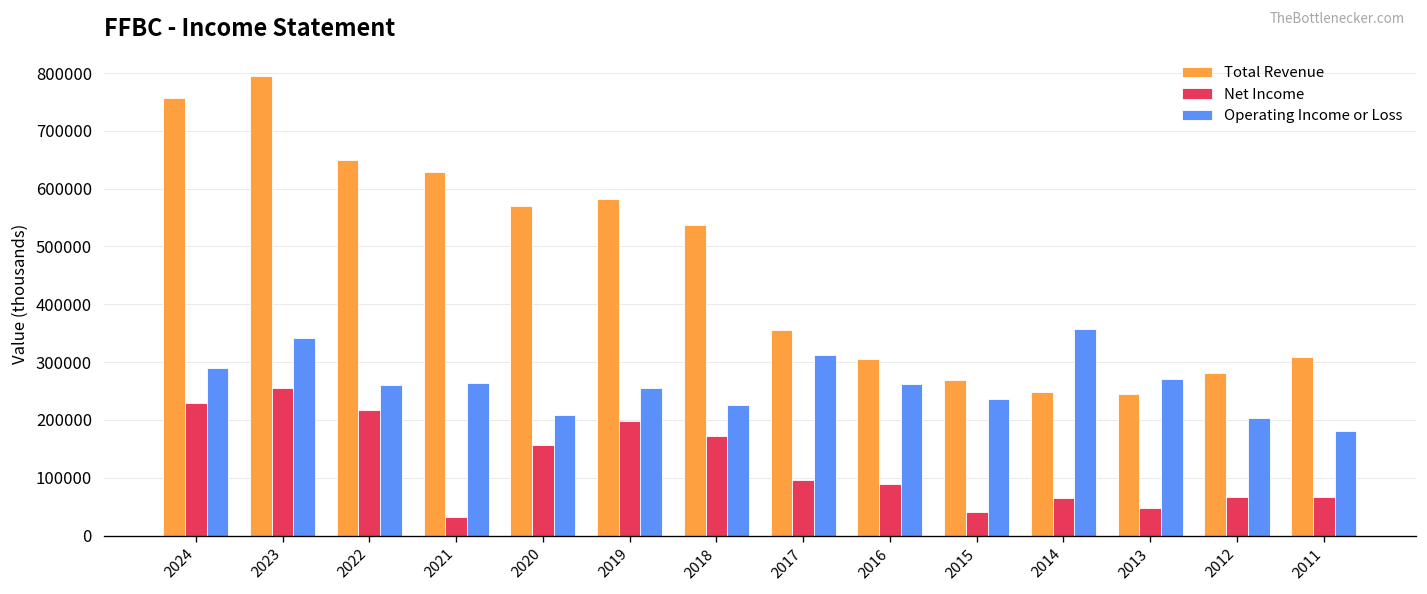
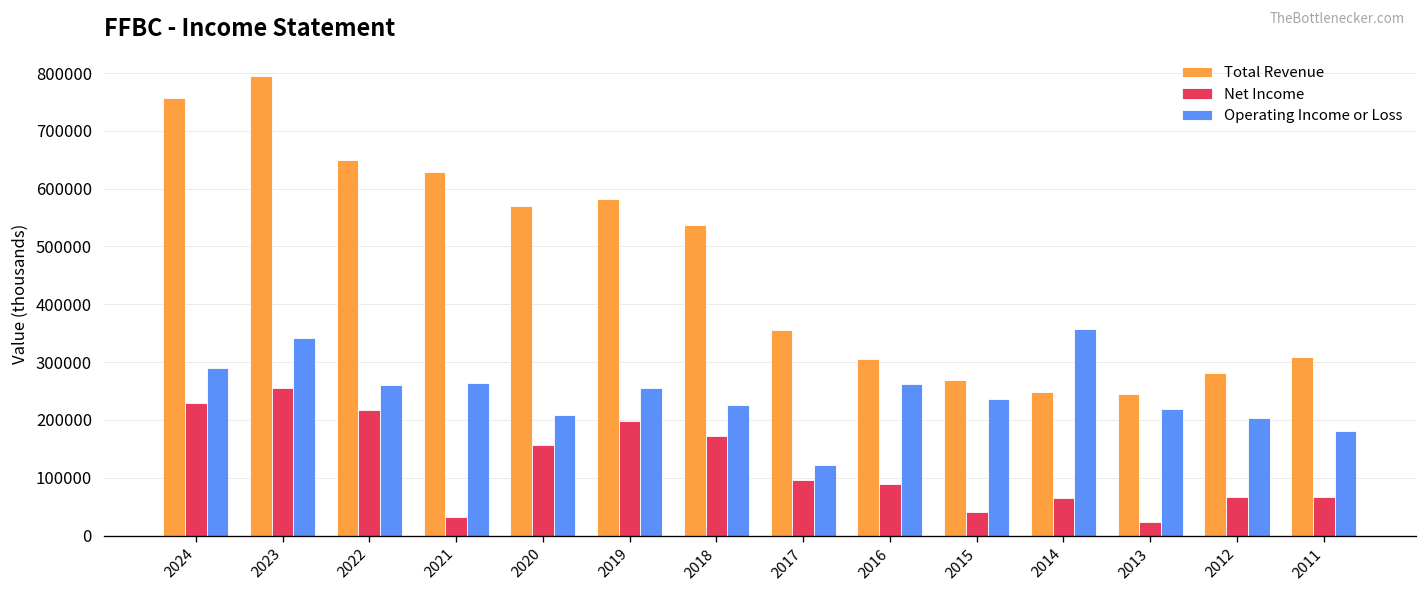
Operating Income or Loss, 2017: 310000 -> 120000
Net Income, 2013: 50000 -> 20000
Operating Income or Loss, 2013: 270000 -> 220000
